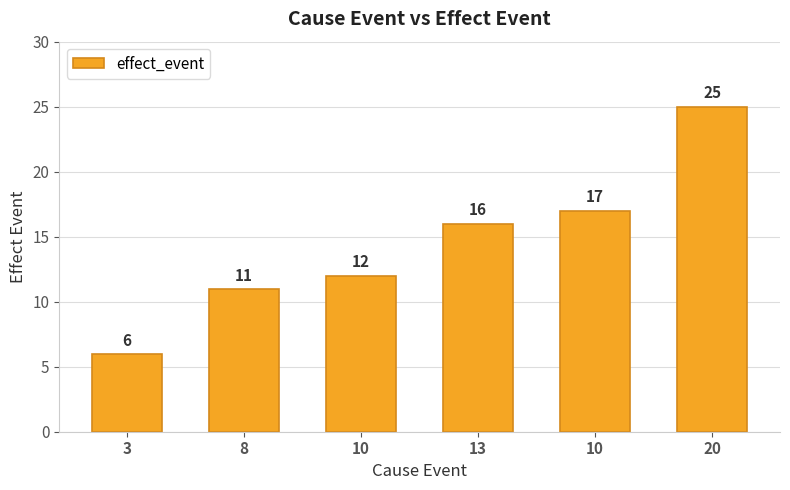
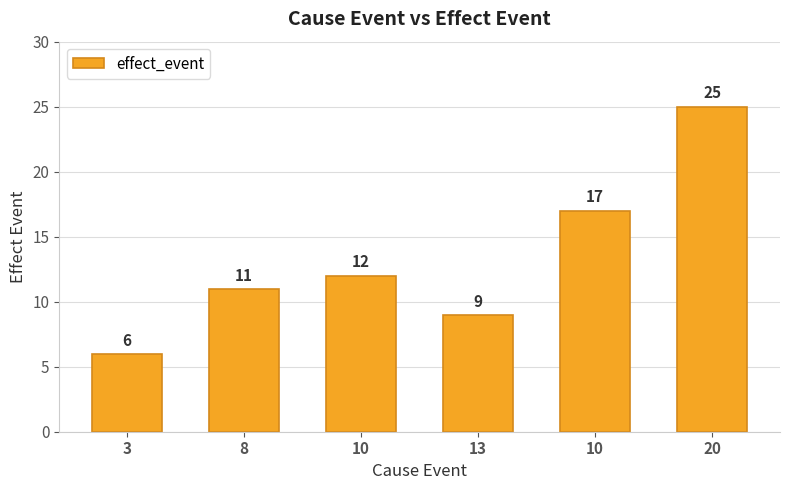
13: 16 -> 9
